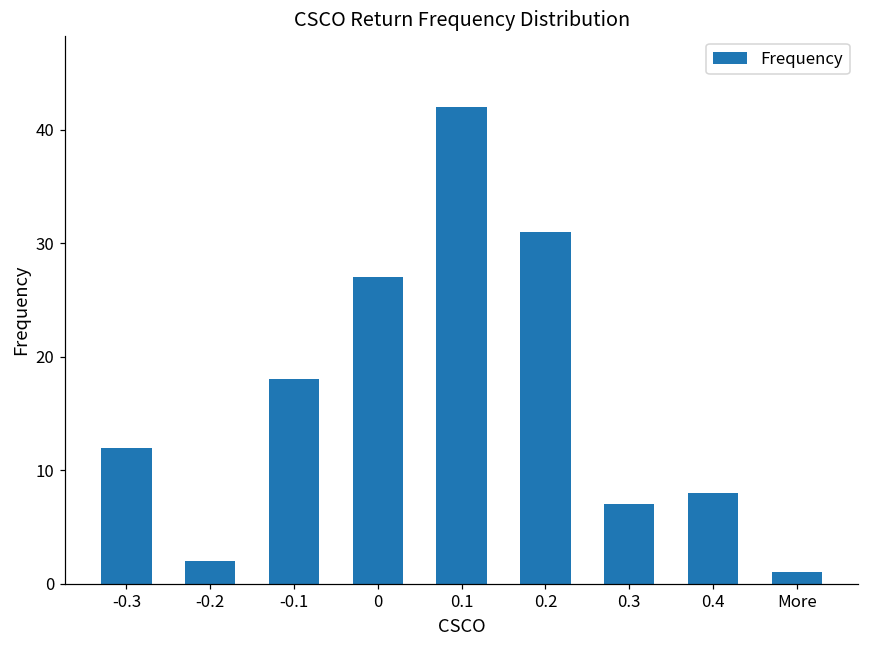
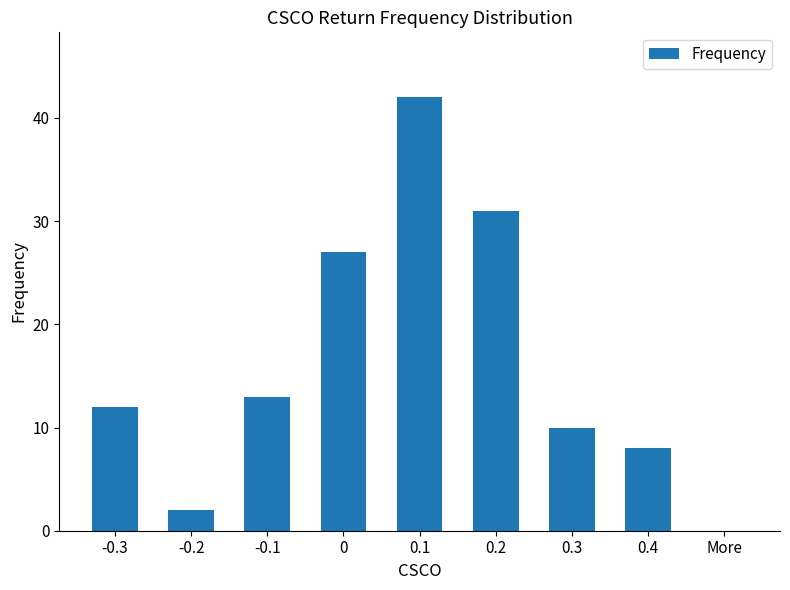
-0.1: 18 -> 13
0.3: 7 -> 10
More: 1 -> 0
